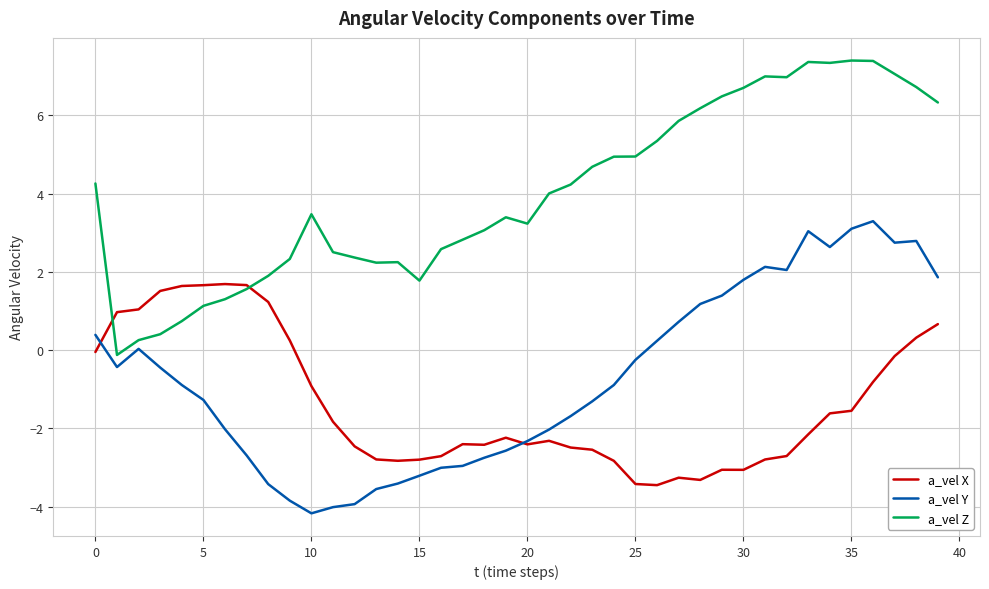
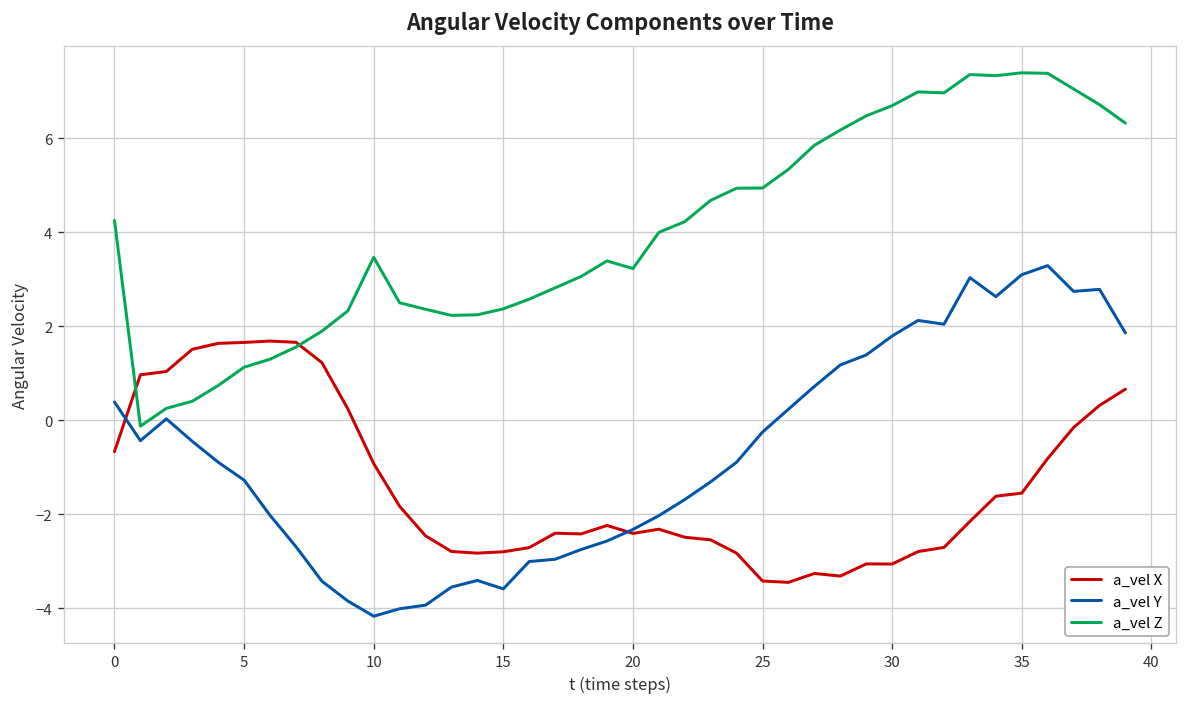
a_vel X, 0: 0.0 -> -0.7
a_vel Y, 15: -3.2 -> -3.6
a_vel Z, 15: 1.8 -> 2.4
